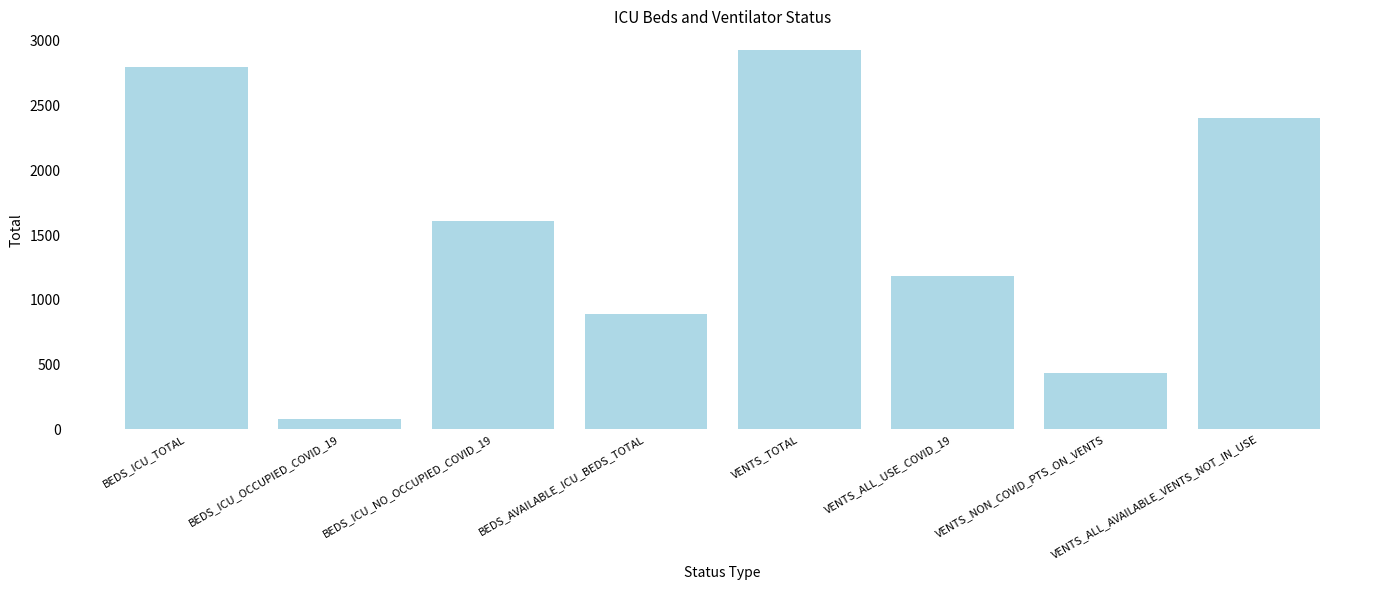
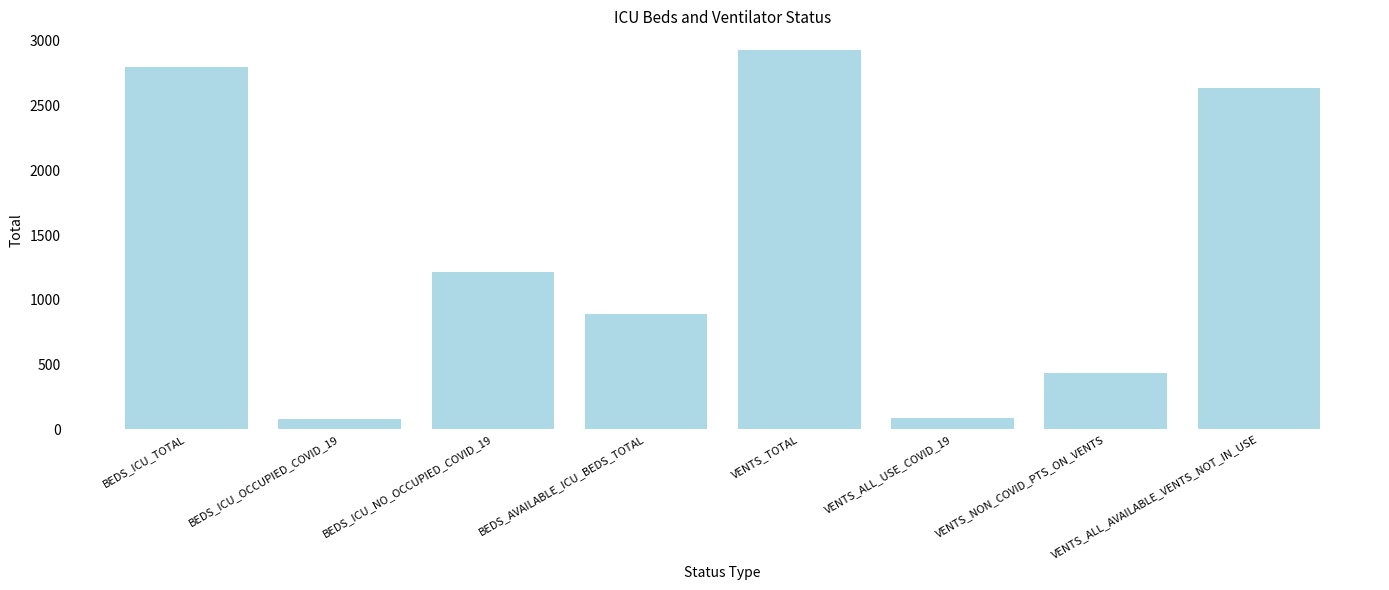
BEDS_ICU_NO_OCCUPIED_COVID_19: 1610 -> 1210
VENTS_ALL_USE_COVID_19: 1180 -> 90
VENTS_ALL_AVAILABLE_VENTS_NOT_IN_USE: 2410 -> 2640
